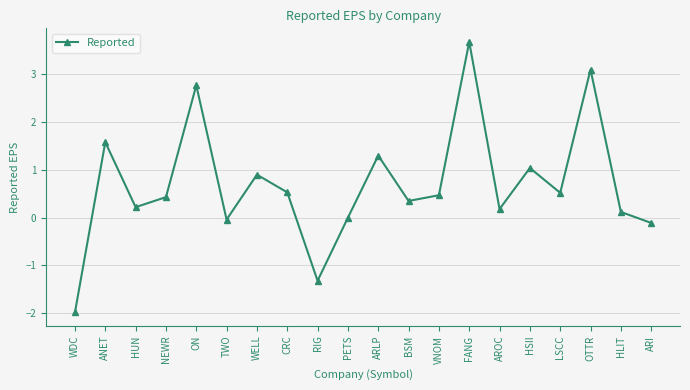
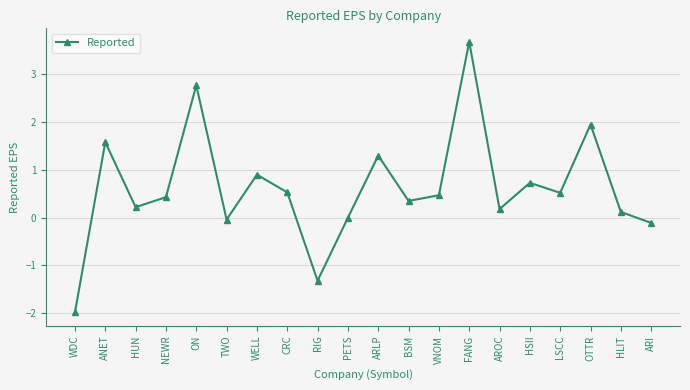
HSII: 1.0 -> 0.7
OTTR: 3.1 -> 2.0
